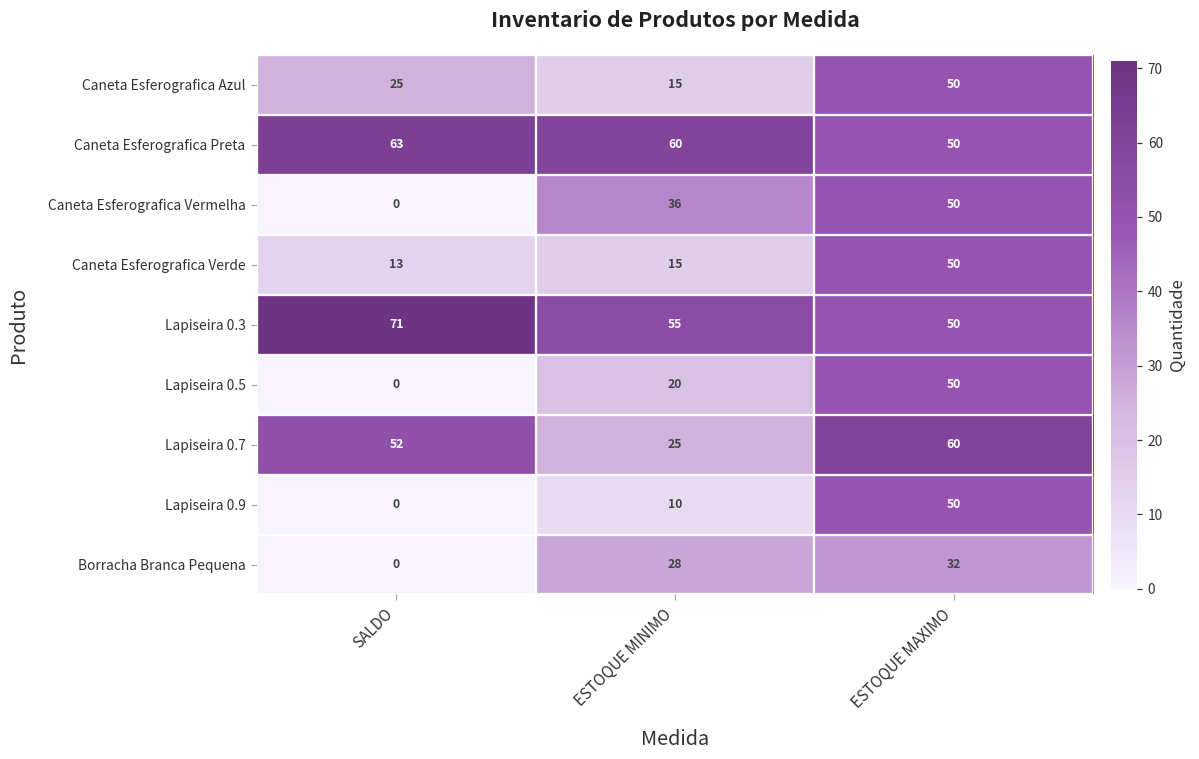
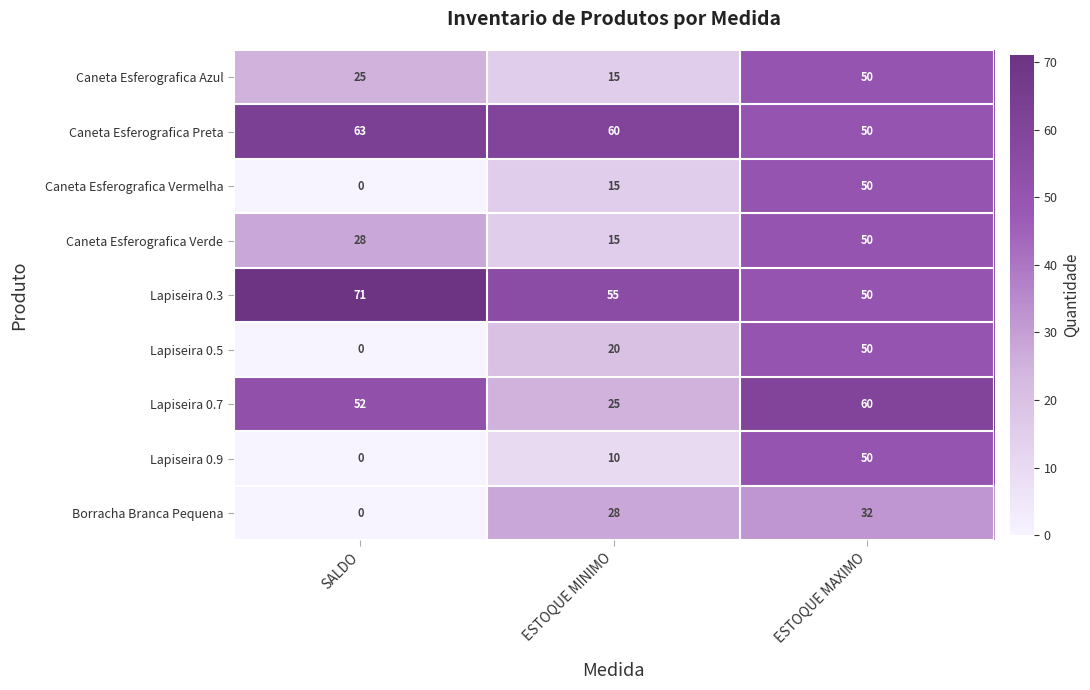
Caneta Esferografica Vermelha, ESTOQUE MINIMO: 36 -> 15
Caneta Esferografica Verde, SALDO: 13 -> 28
